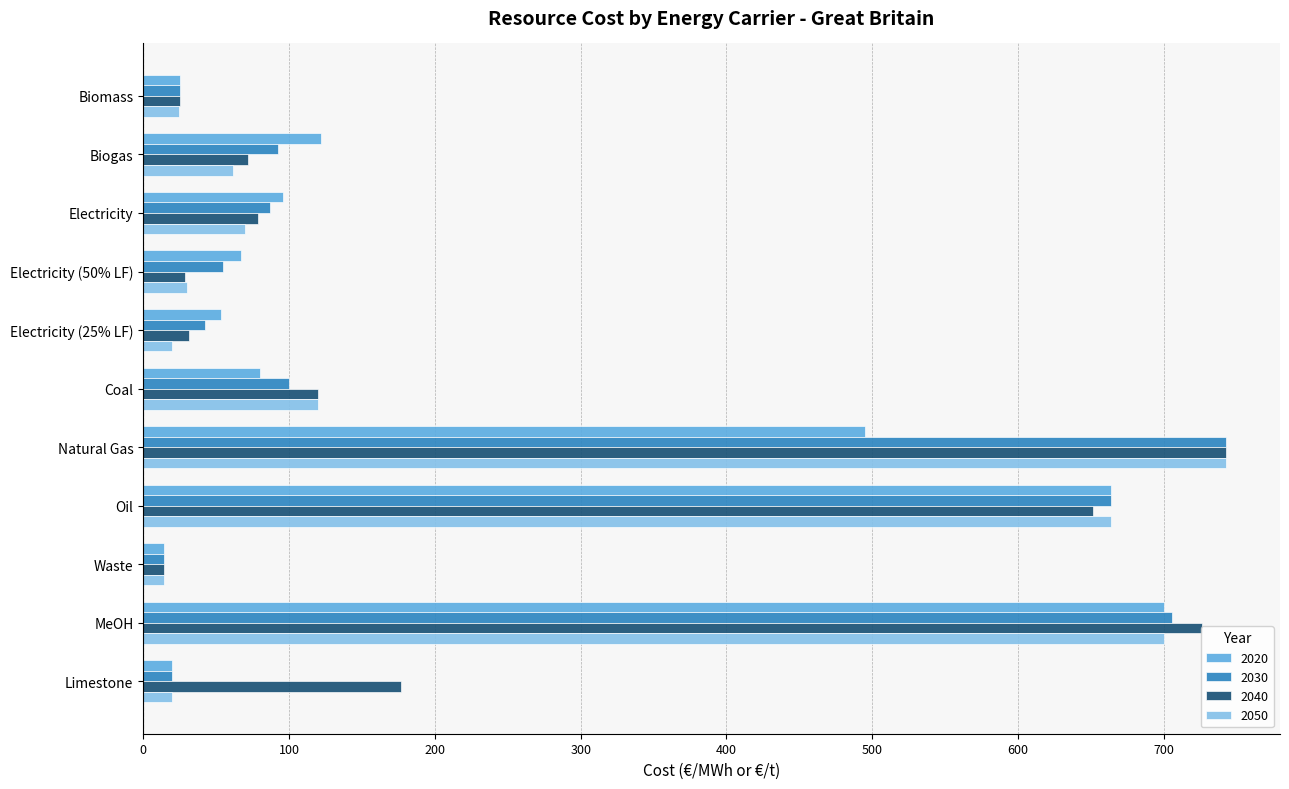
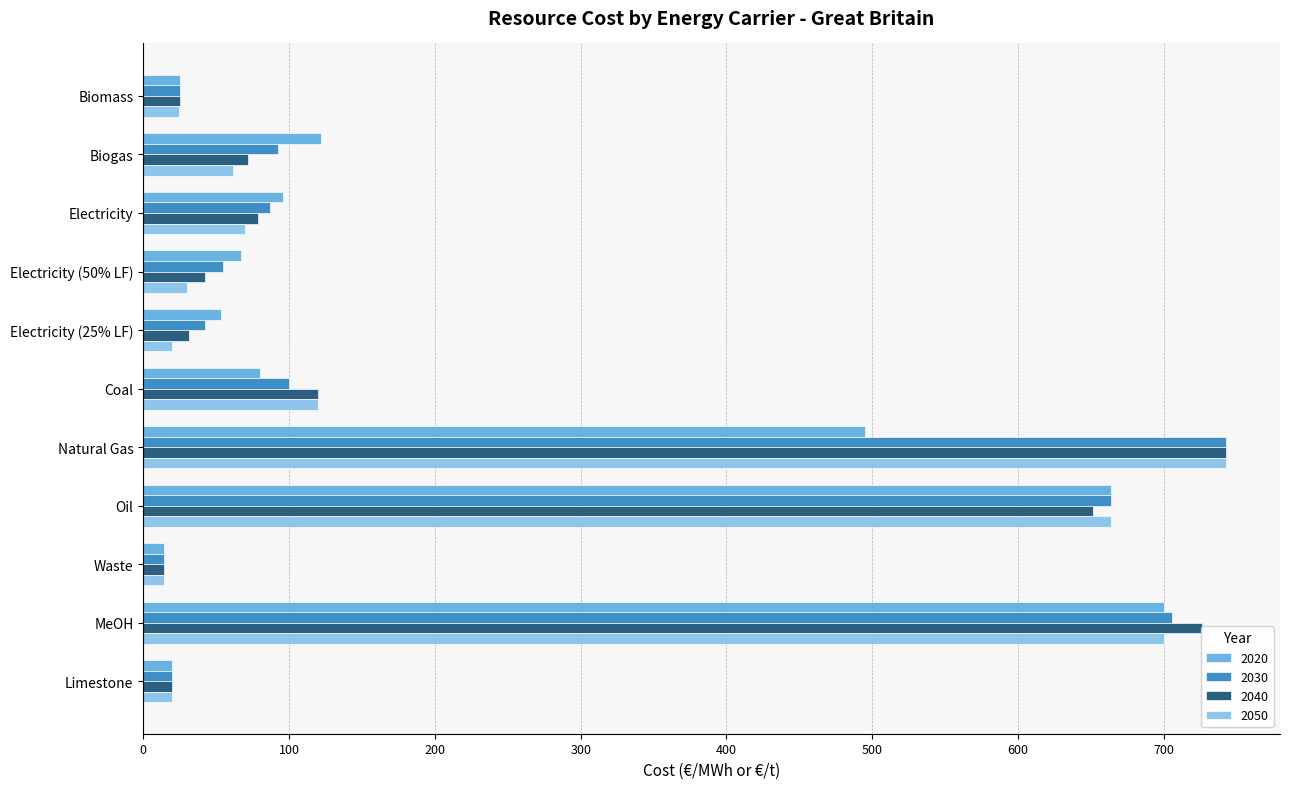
2040, Electricity (50% LF): 29 -> 42
2040, Limestone: 177 -> 20
